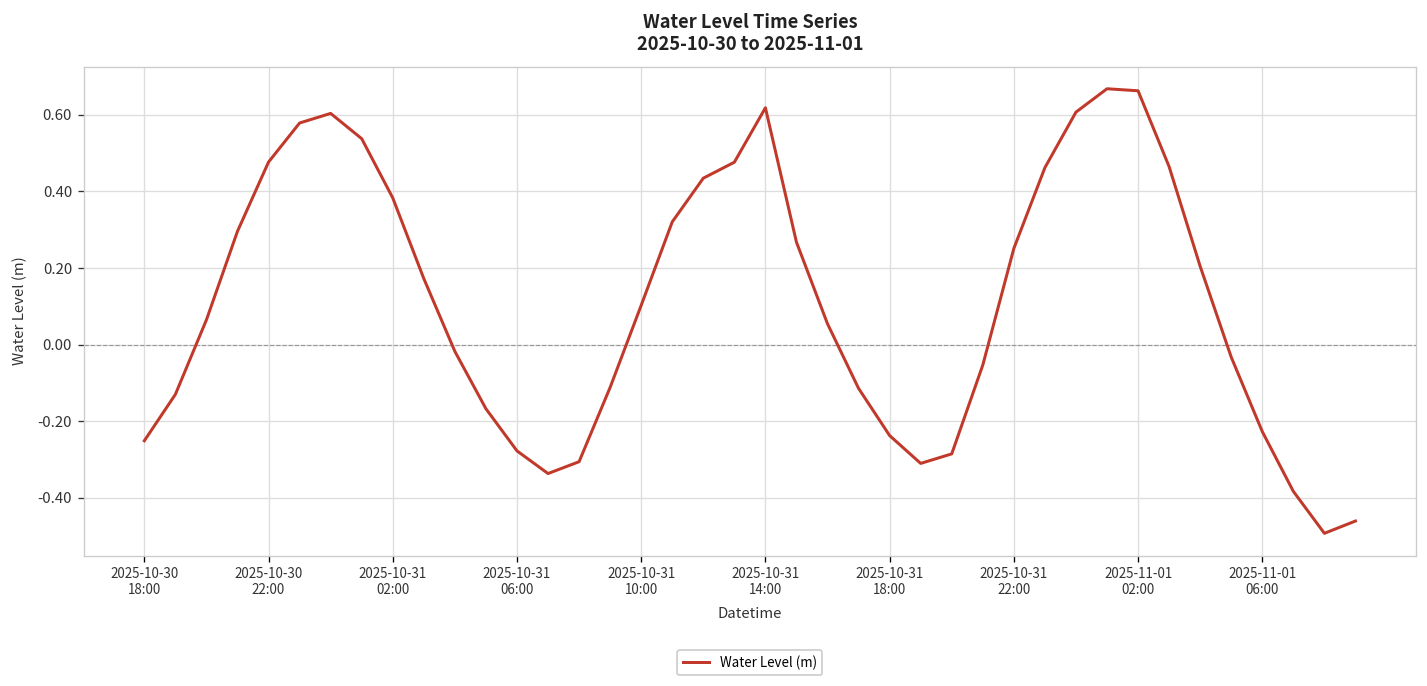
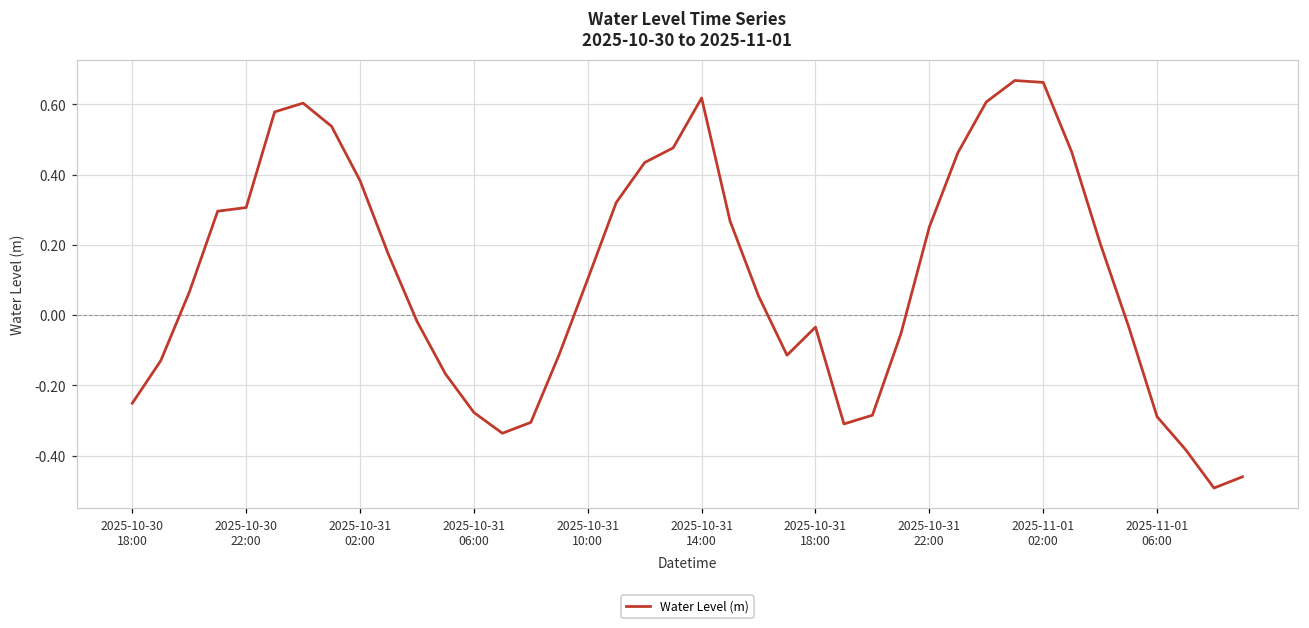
2025-10-30 22:00: 0.48 -> 0.31
2025-10-31 18:00: -0.24 -> -0.03
2025-11-01 06:00: -0.23 -> -0.29
